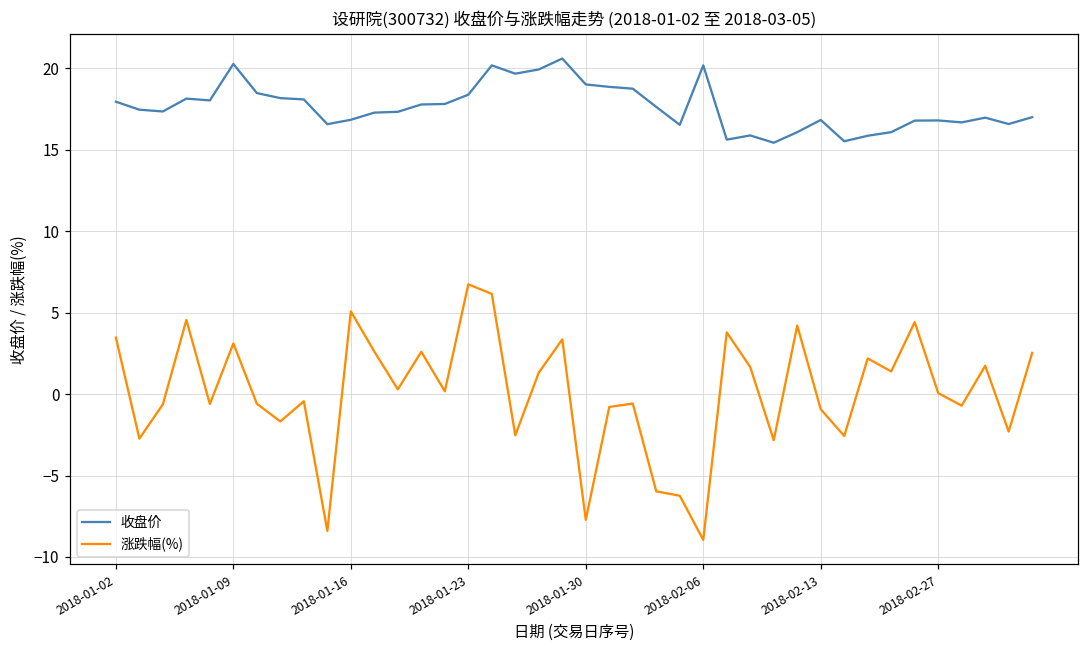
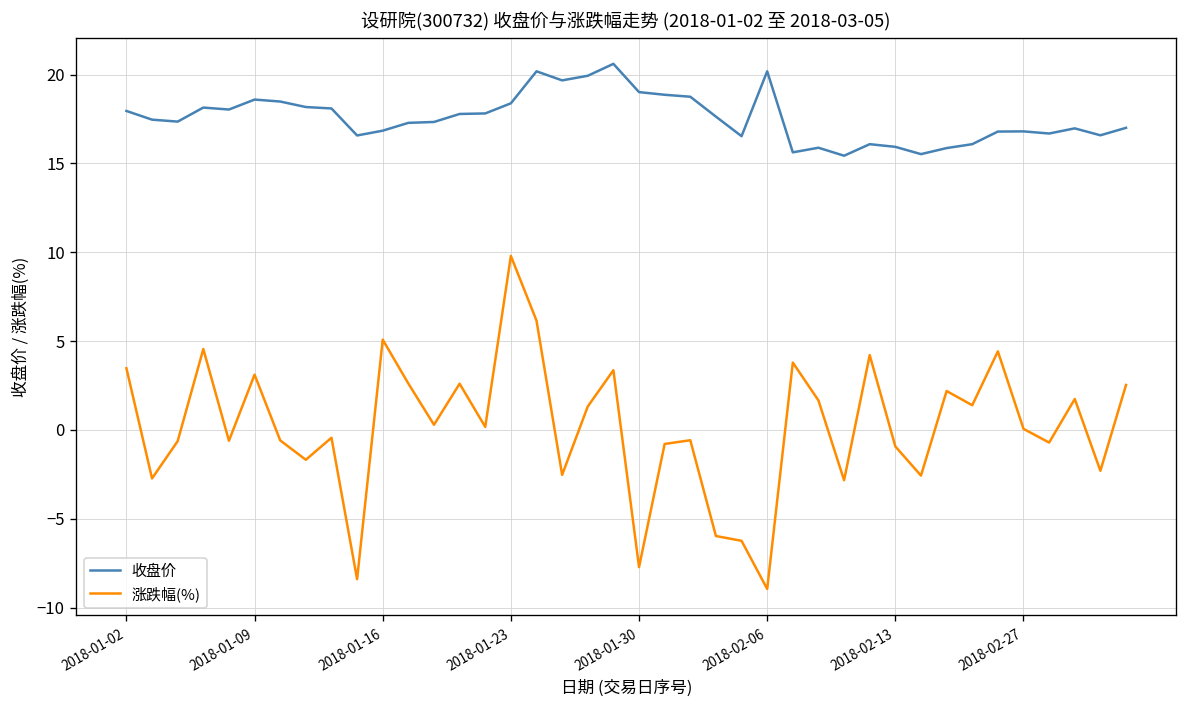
收盘价, 2018-01-09: 20.3 -> 18.6
涨跌幅(%), 2018-01-23: 6.7 -> 9.8
收盘价, 2018-02-13: 16.8 -> 15.9
